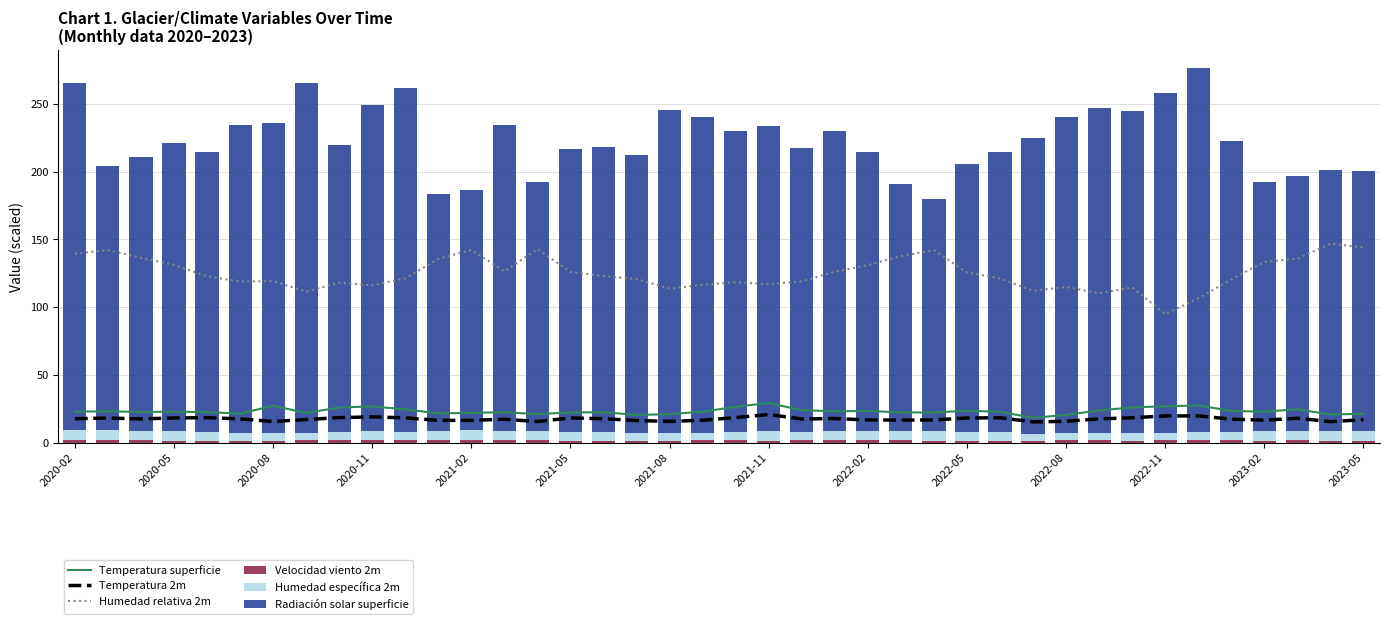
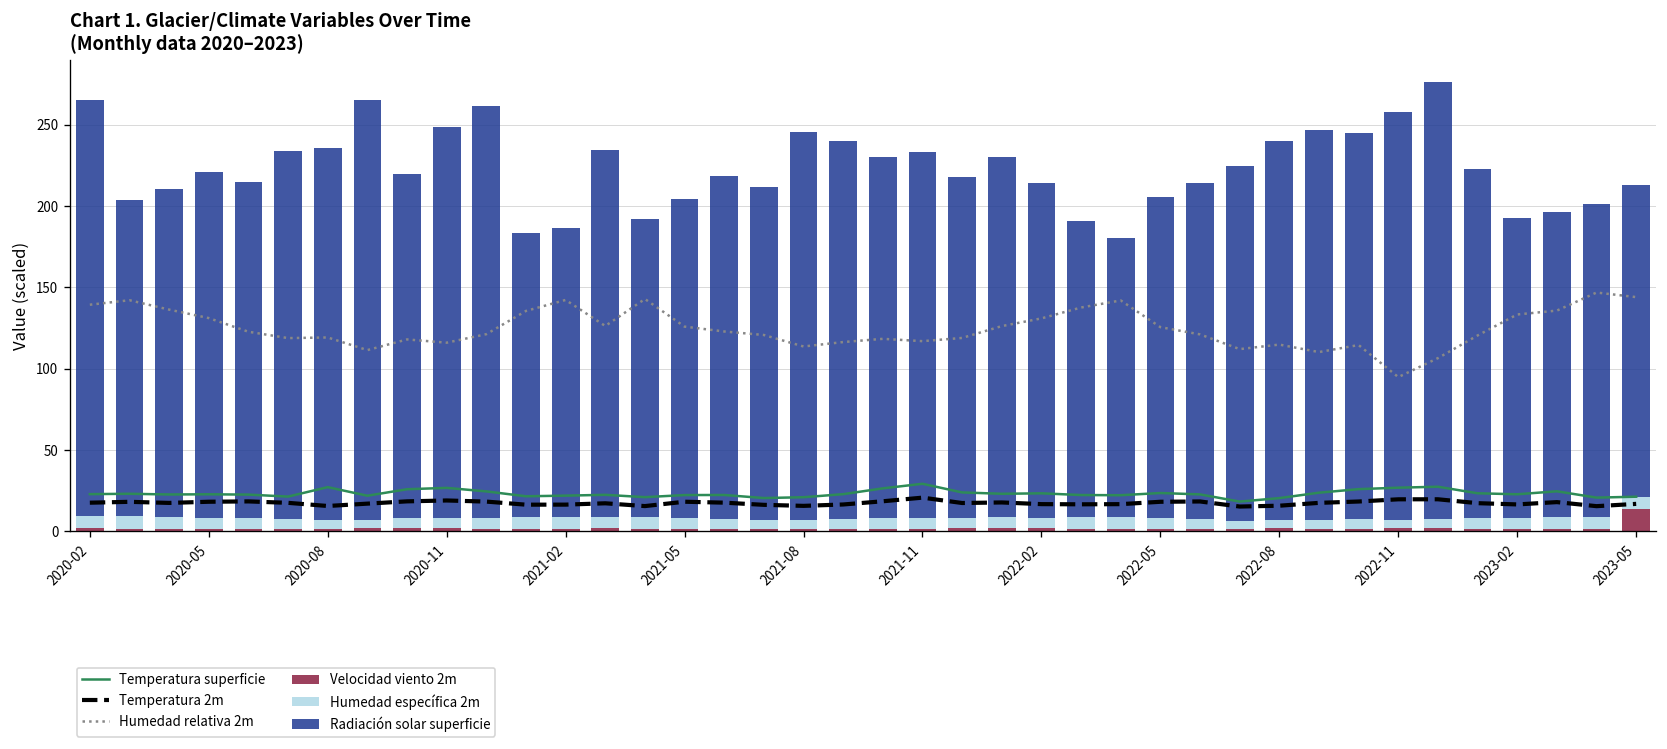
Radiación solar superficie, 2021-05: 209 -> 197
Velocidad viento 2m, 2023-05: 1 -> 14
